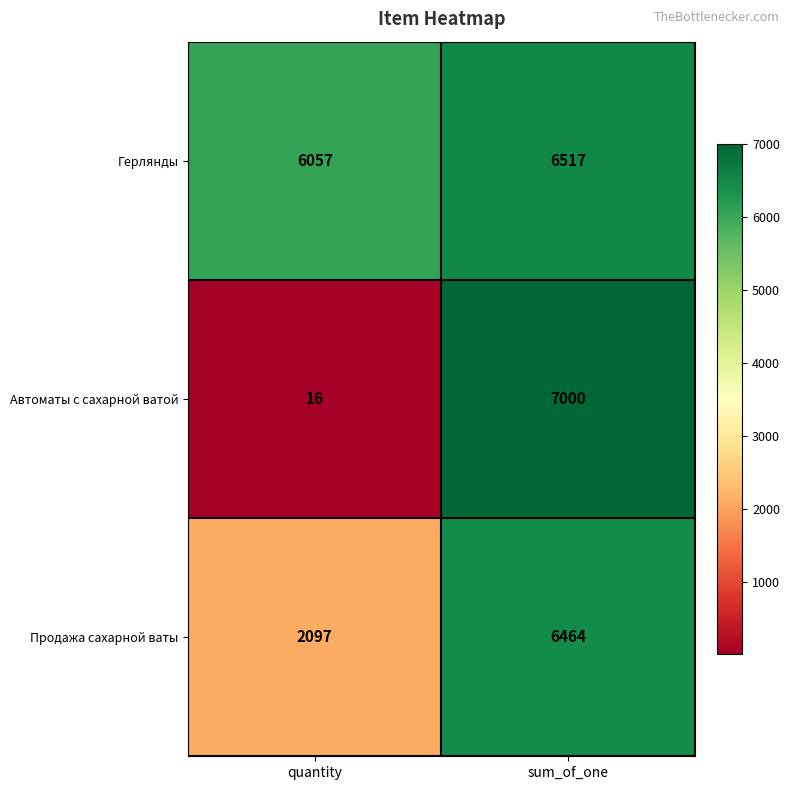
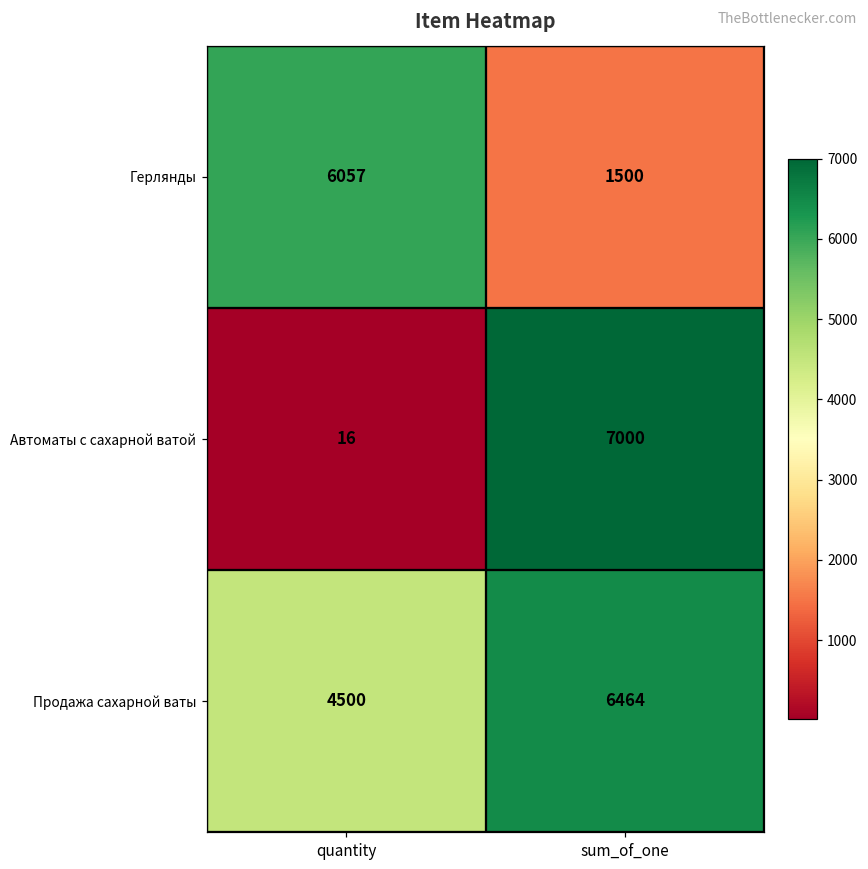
Герлянды, sum_of_one: 6517 -> 1500
Продажа сахарной ваты, quantity: 2097 -> 4500
